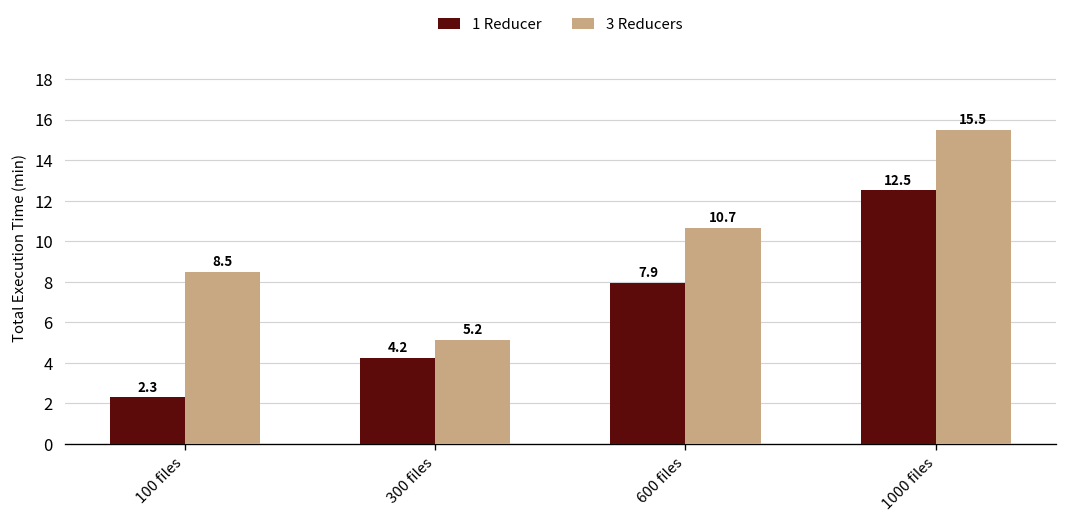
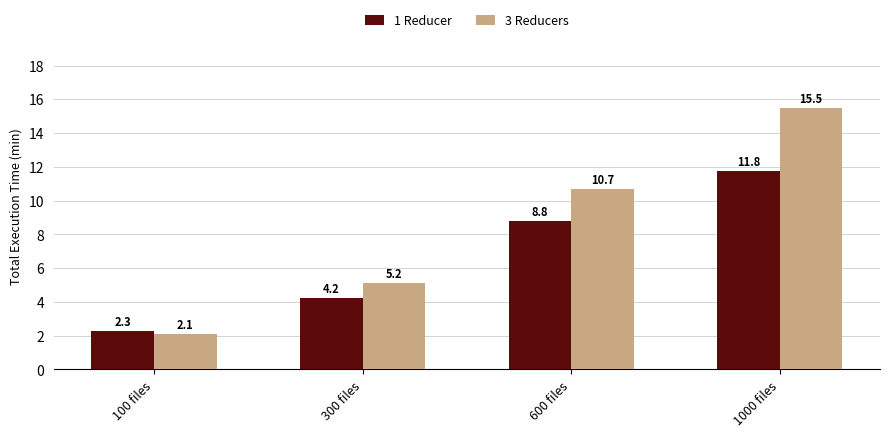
3 Reducers, 100 files: 8.5 -> 2.1
1 Reducer, 600 files: 7.9 -> 8.8
1 Reducer, 1000 files: 12.5 -> 11.8
